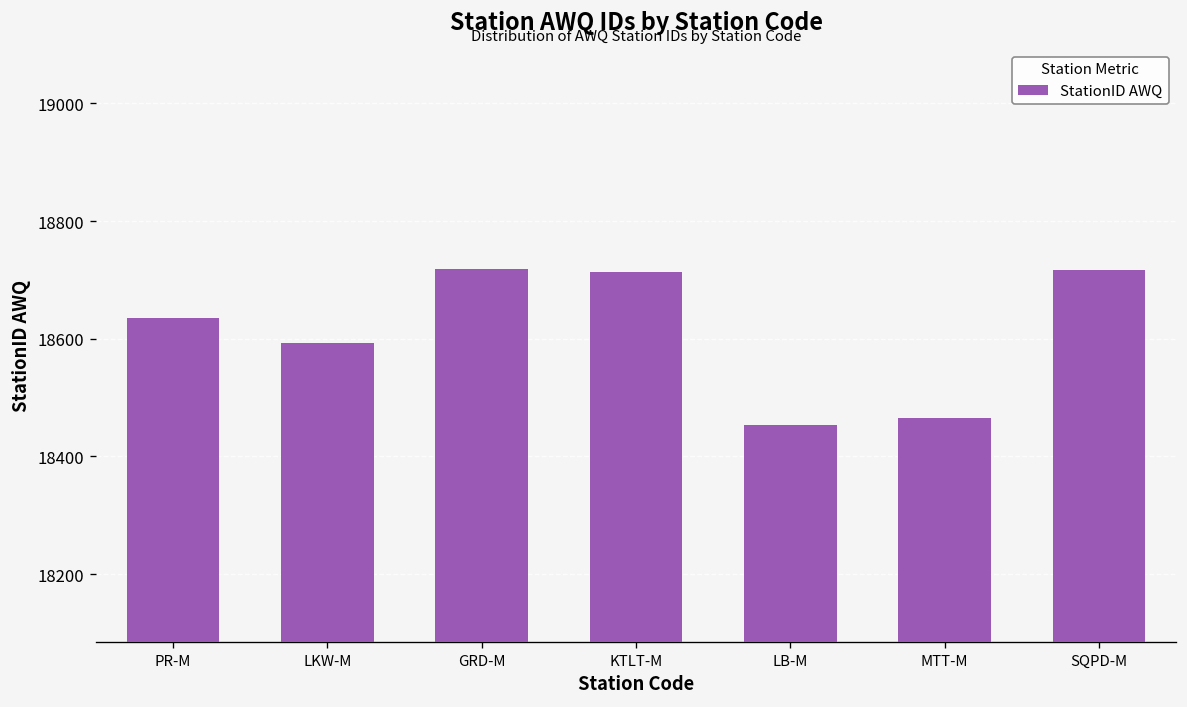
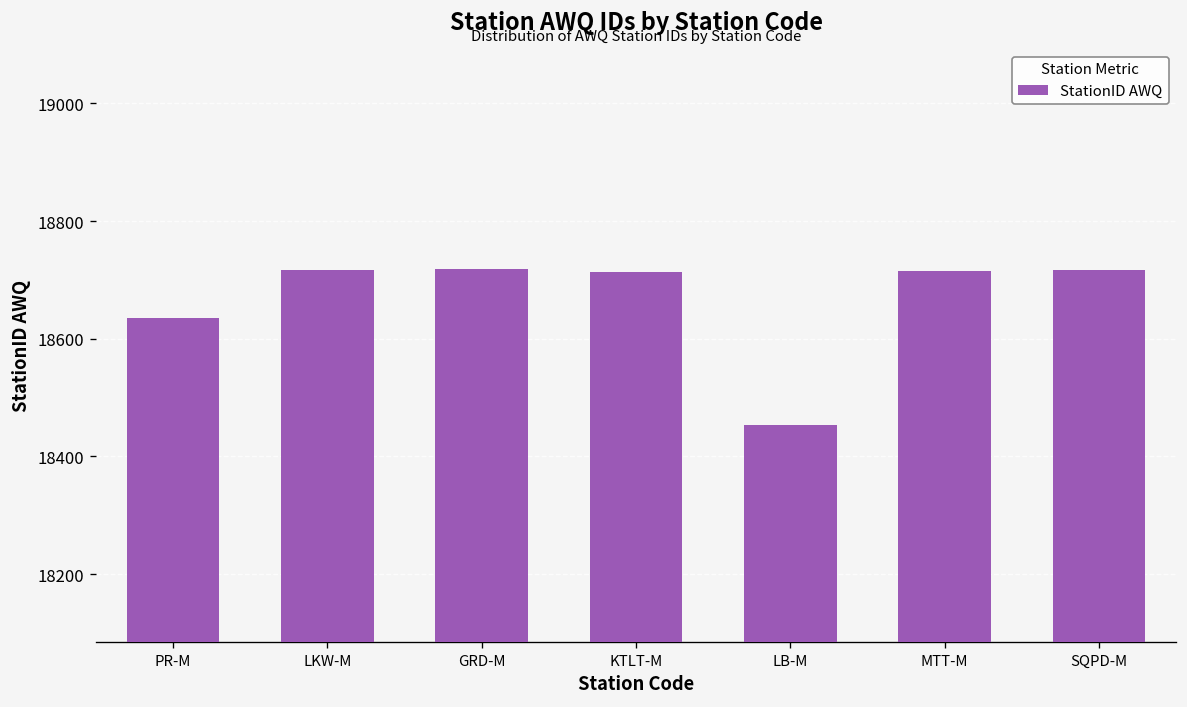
LKW-M: 18590 -> 18720
MTT-M: 18470 -> 18720
